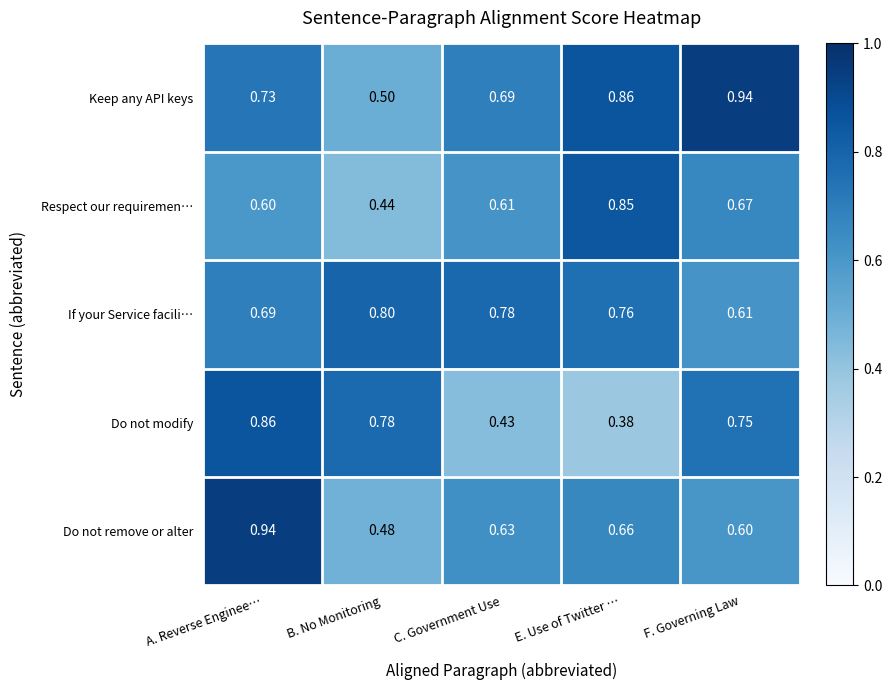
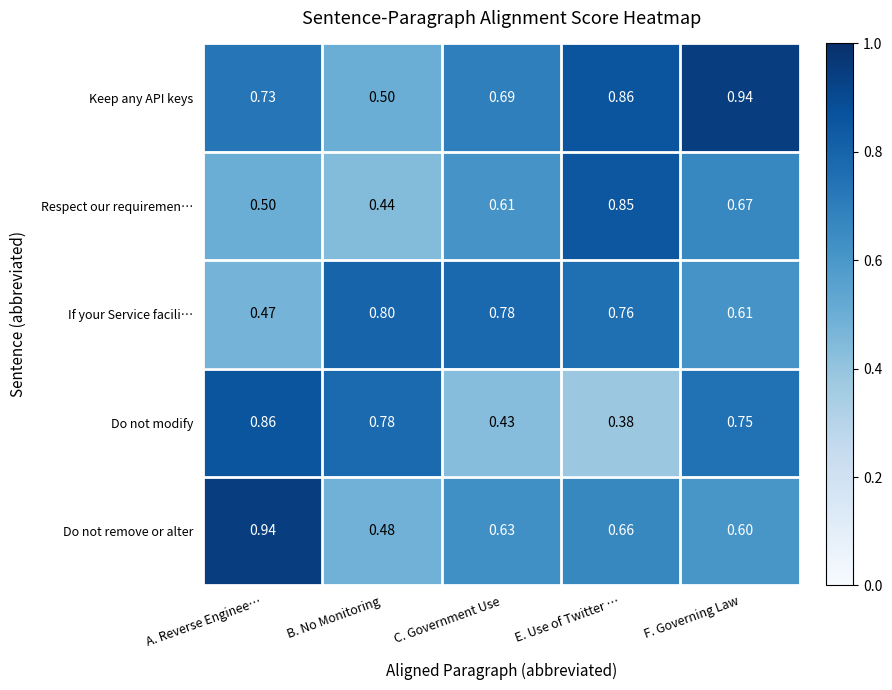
Respect our requiremen…, A. Reverse Enginee…: 0.60 -> 0.50
If your Service facili…, A. Reverse Enginee…: 0.69 -> 0.47
